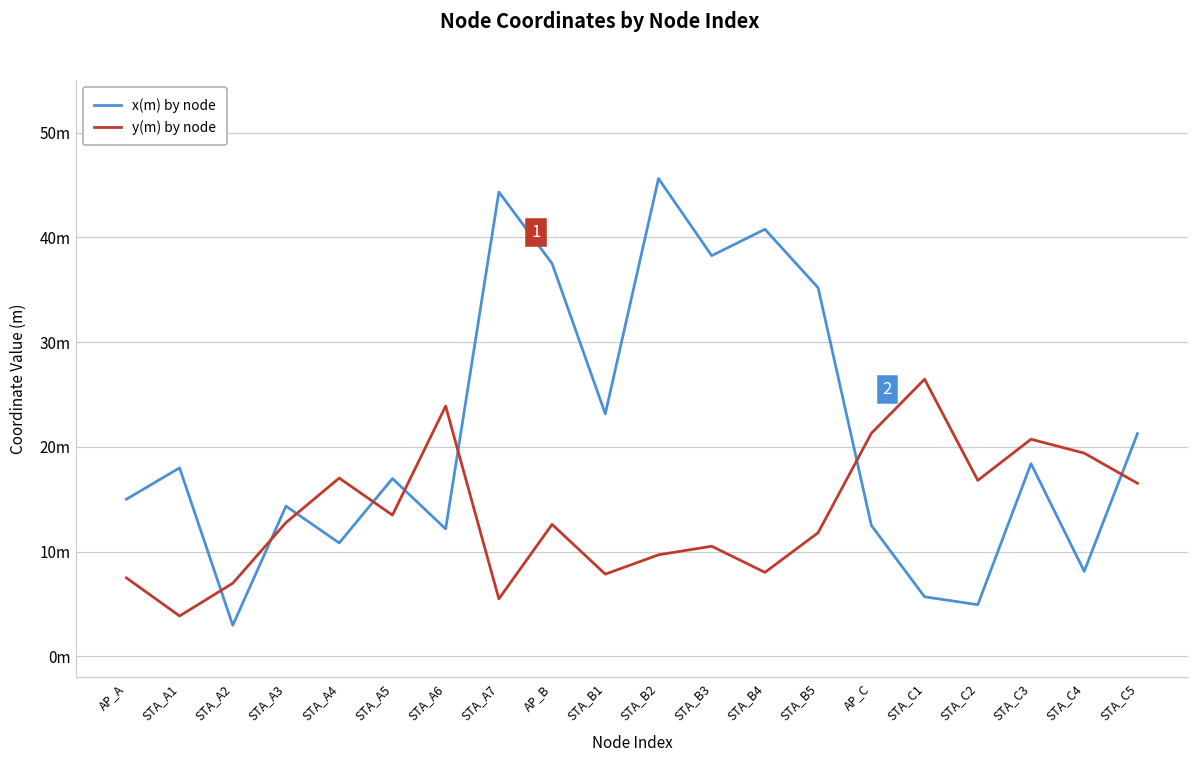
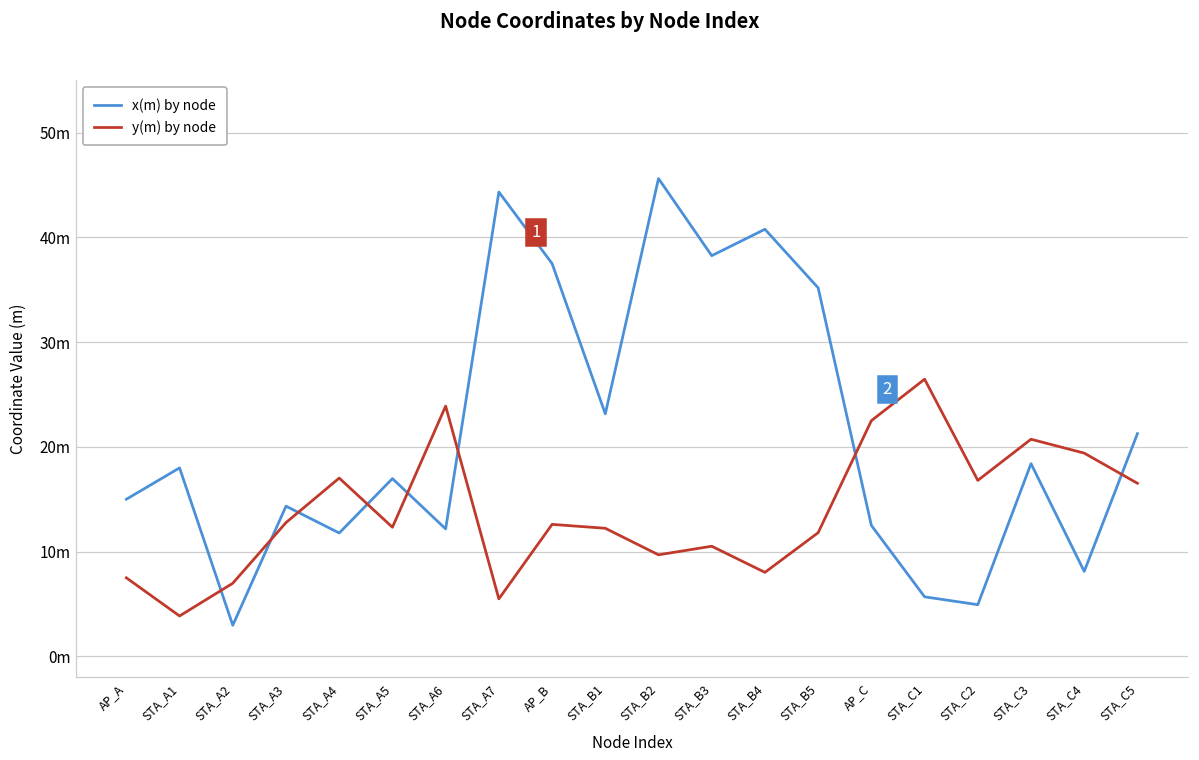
x(m) by node, STA_A4: 11m -> 12m
y(m) by node, STA_A5: 13m -> 12m
y(m) by node, STA_B1: 8m -> 12m
y(m) by node, AP_C: 21m -> 23m
